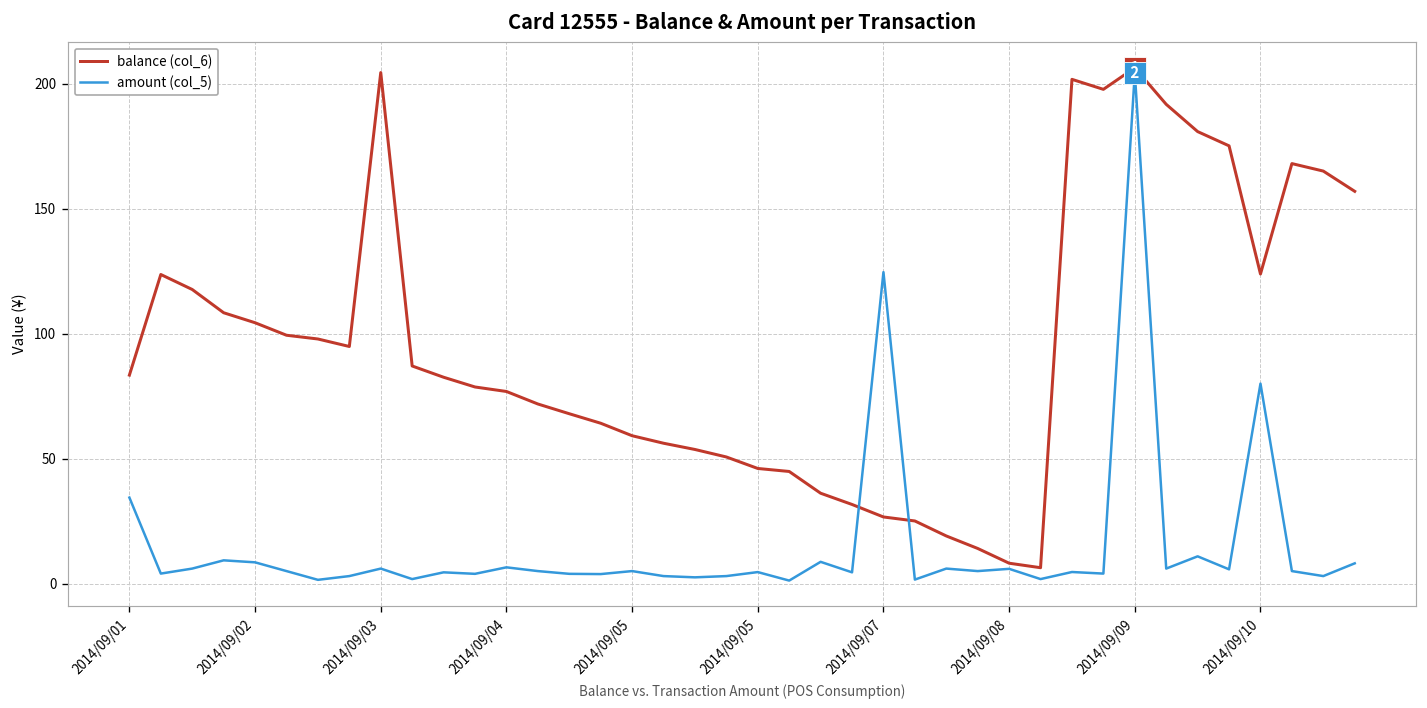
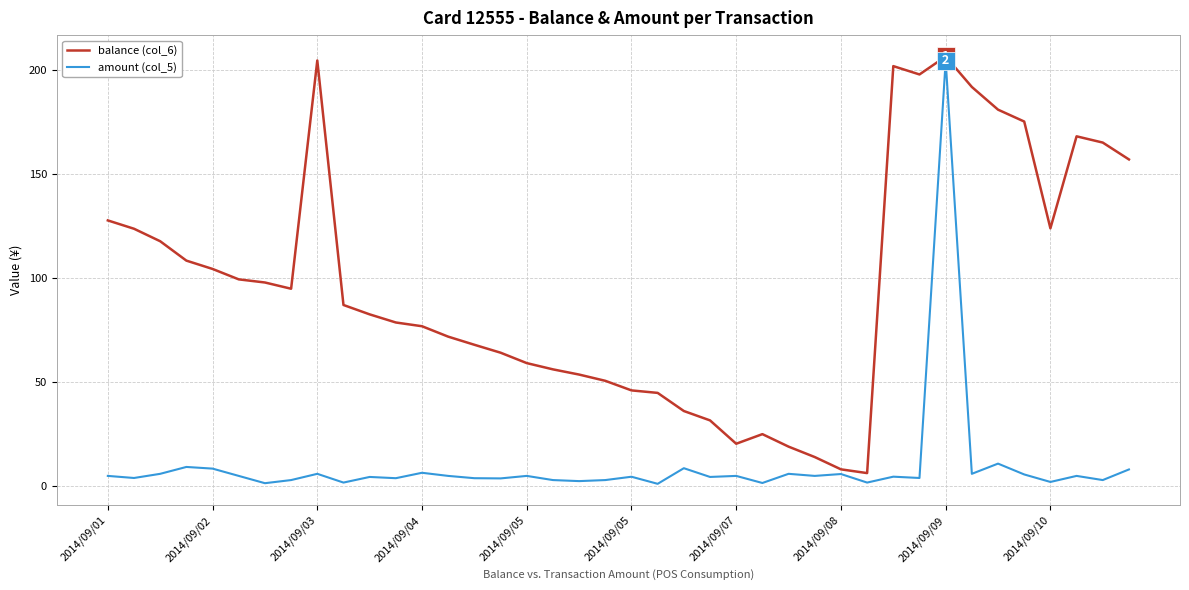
balance (col_6), 2014/09/01: 83 -> 128
amount (col_5), 2014/09/01: 34 -> 5
balance (col_6), 2014/09/07: 27 -> 20
amount (col_5), 2014/09/07: 125 -> 5
amount (col_5), 2014/09/10: 80 -> 2
